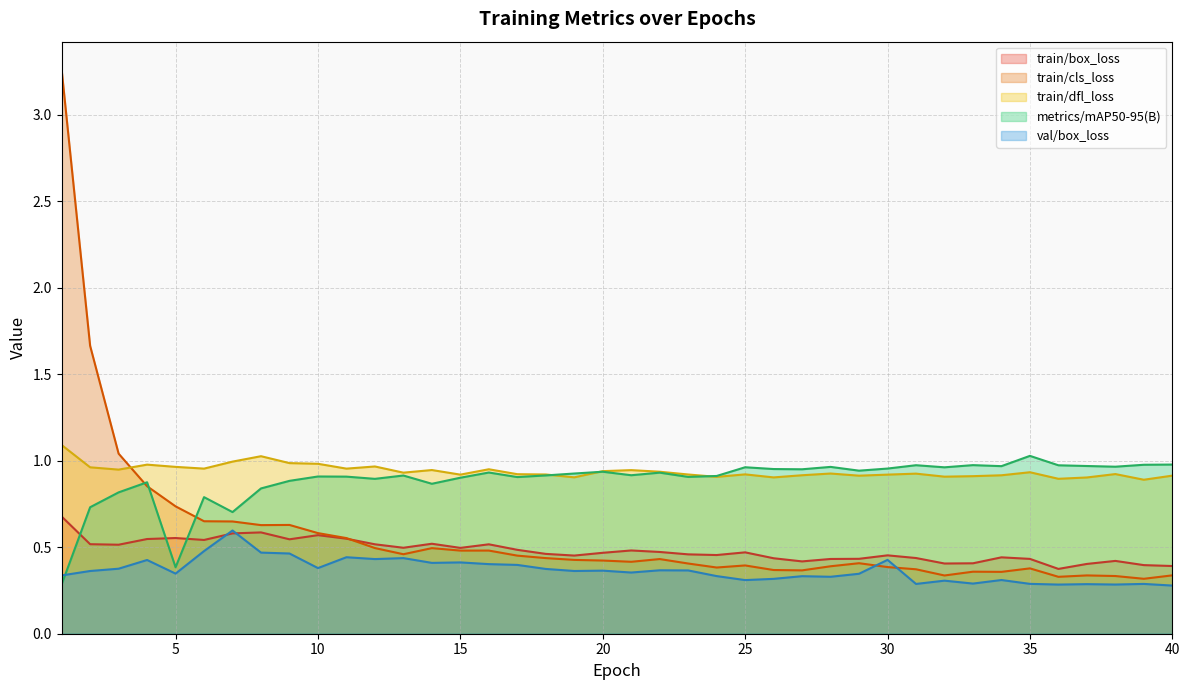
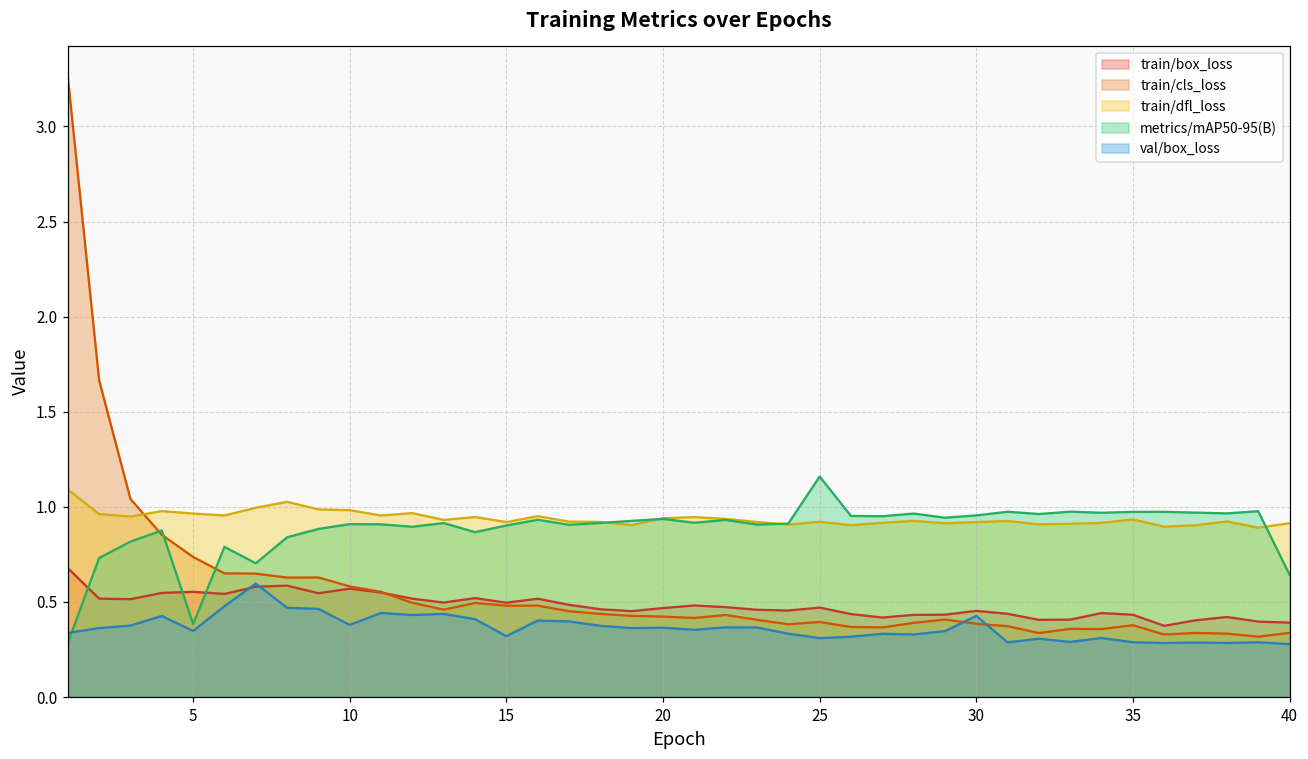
val/box_loss, 15: 0.41 -> 0.32
metrics/mAP50-95(B), 25: 0.96 -> 1.16
metrics/mAP50-95(B), 35: 1.03 -> 0.97
metrics/mAP50-95(B), 40: 0.98 -> 0.64
